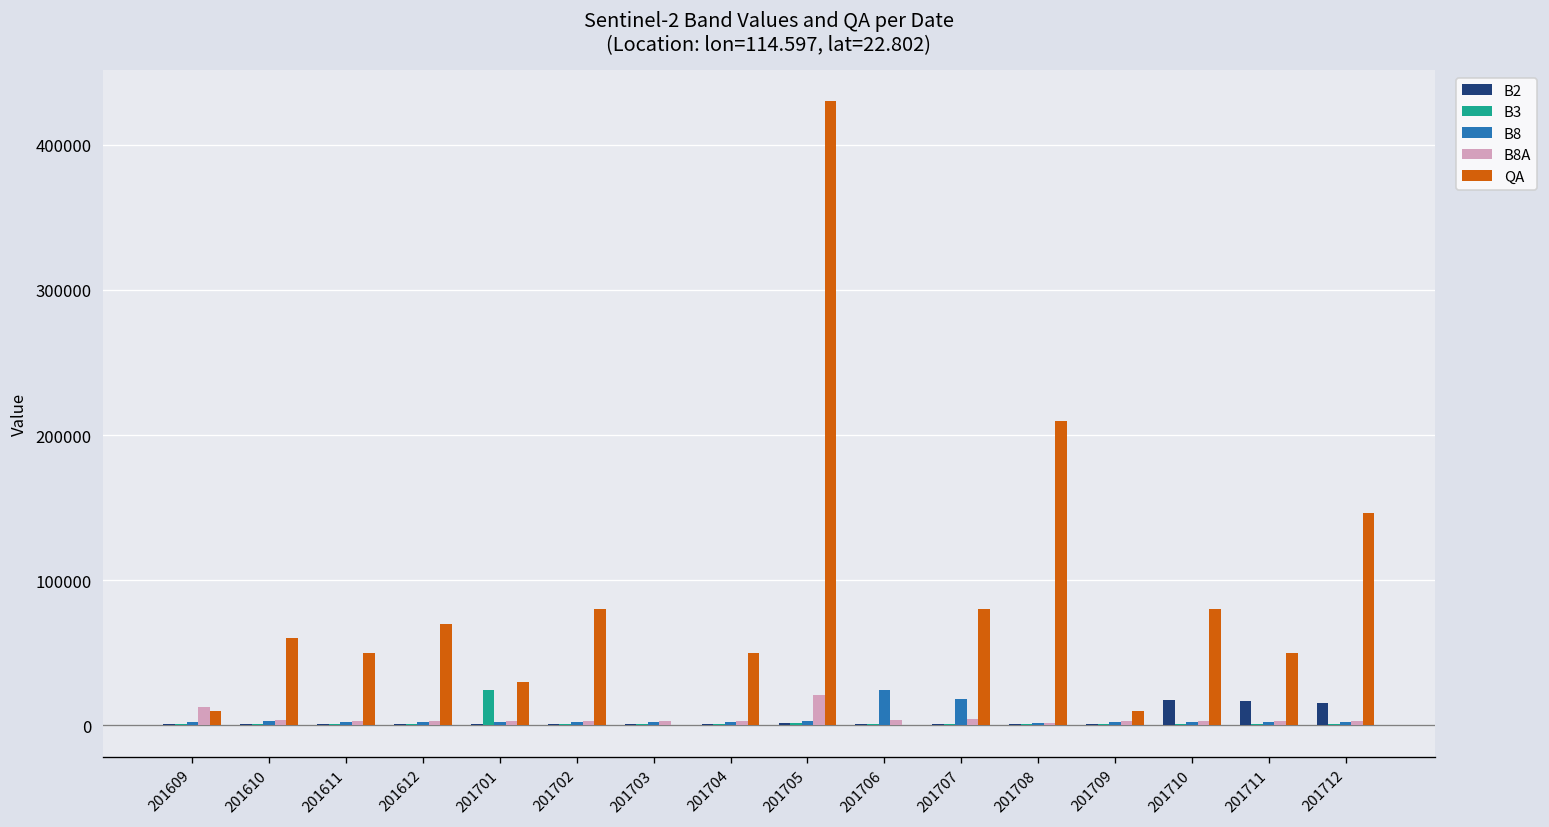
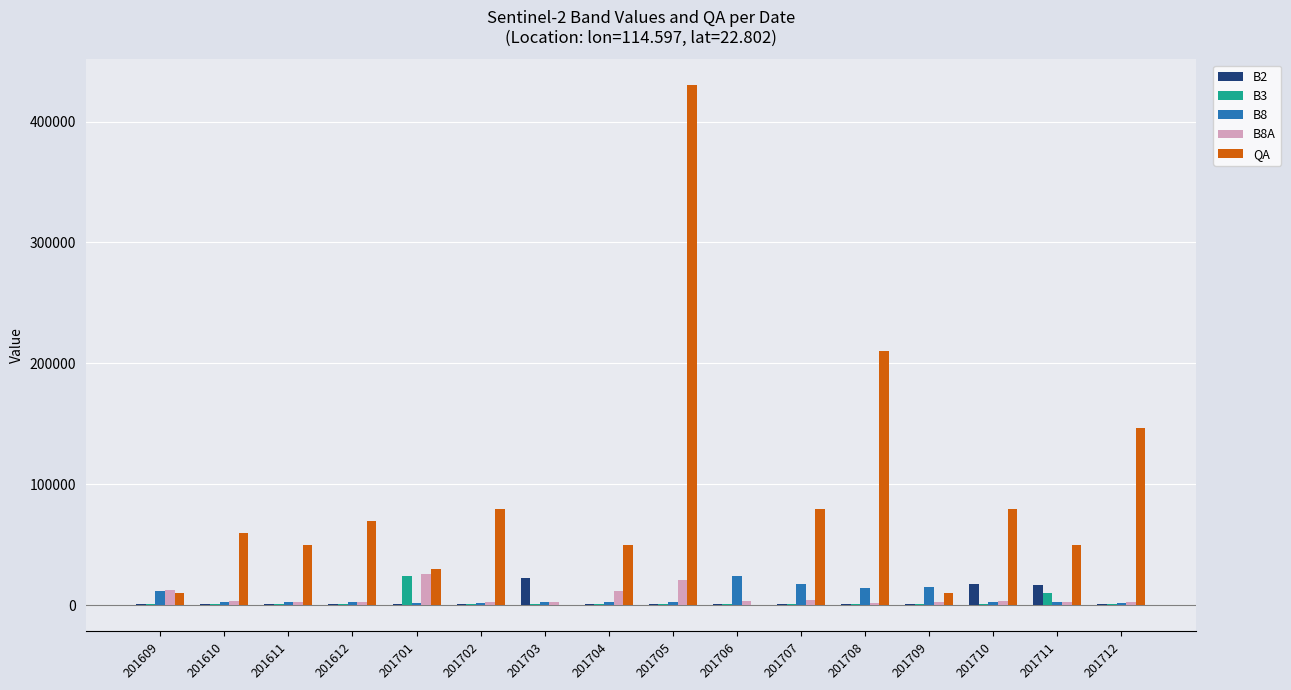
B8, 201609: 3000 -> 12000
B8A, 201701: 3000 -> 26000
B2, 201703: 1000 -> 22000
B8A, 201704: 3000 -> 11000
B8, 201708: 2000 -> 14000
B8, 201709: 3000 -> 15000
B3, 201711: 1000 -> 10000
B2, 201712: 16000 -> 1000
